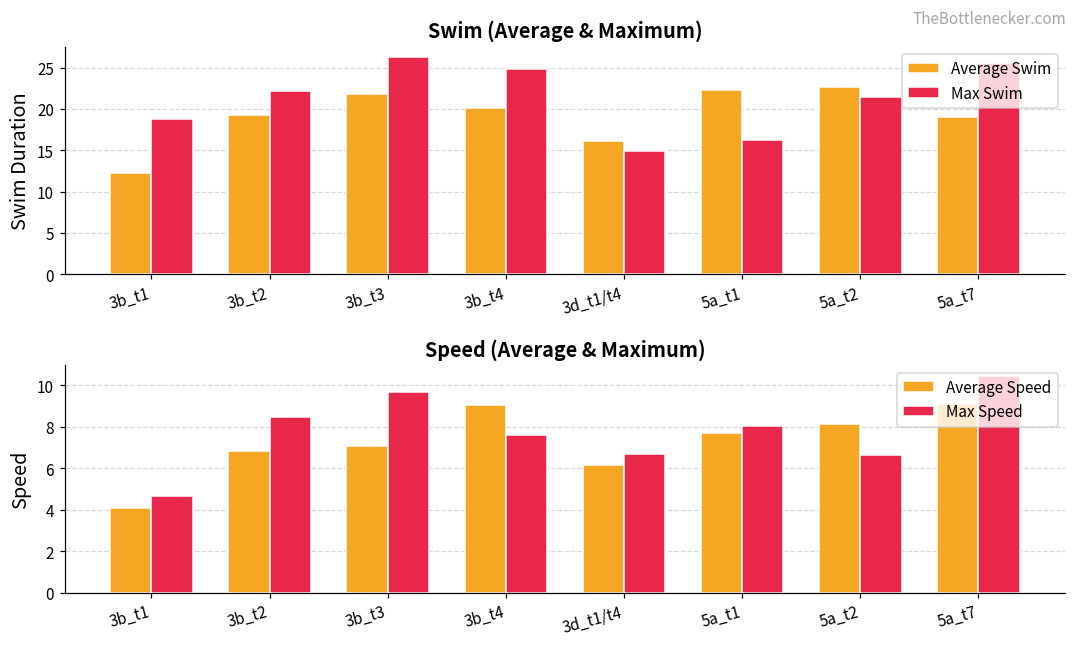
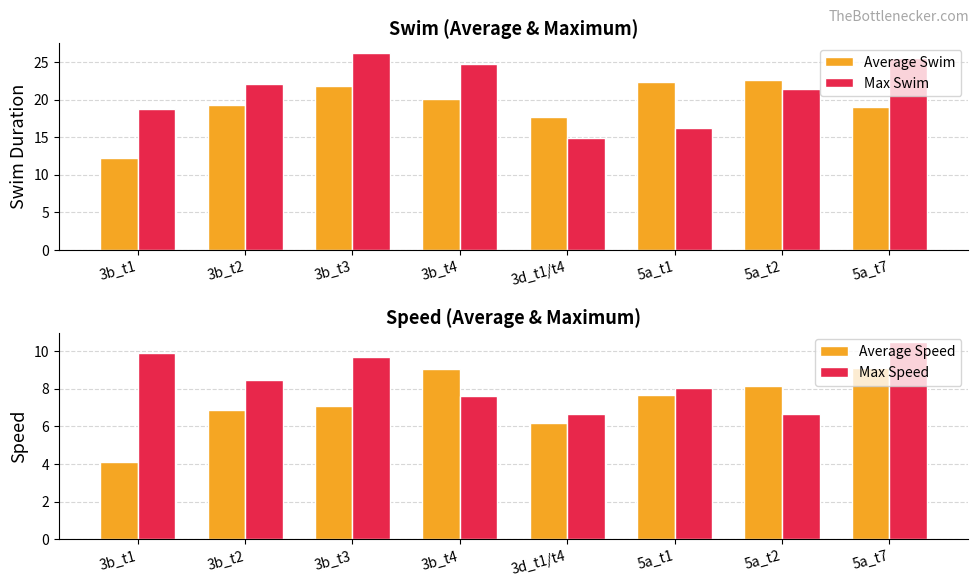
Swim (Average & Maximum), Average Swim, 3d_t1/t4: 16 -> 18
Speed (Average & Maximum), Max Speed, 3b_t1: 4.7 -> 9.9
